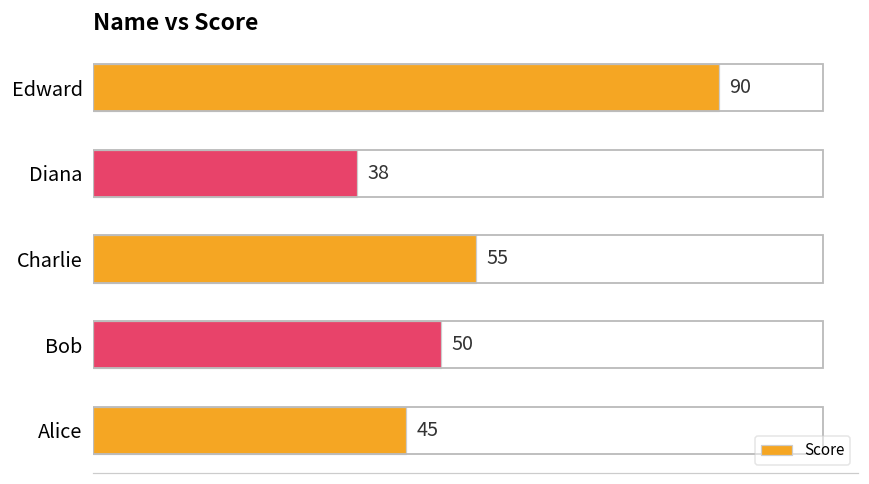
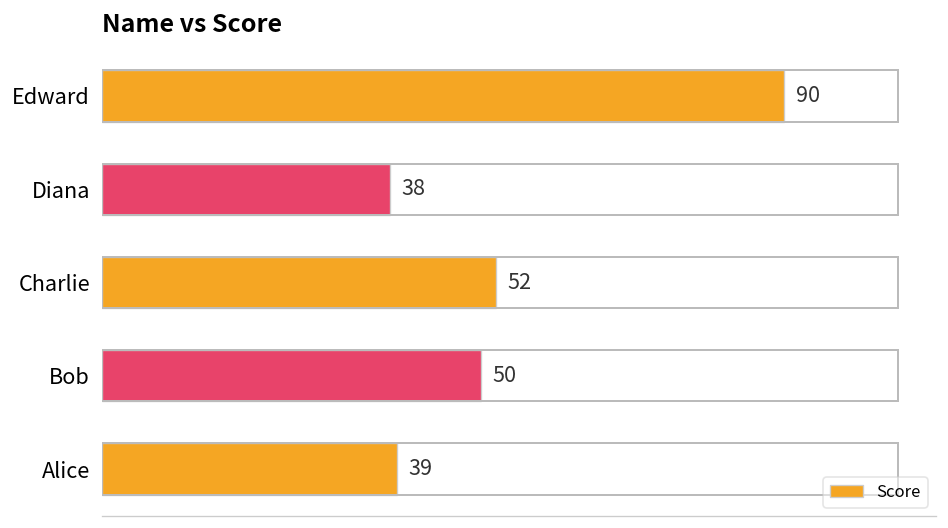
Charlie: 55 -> 52
Alice: 45 -> 39
